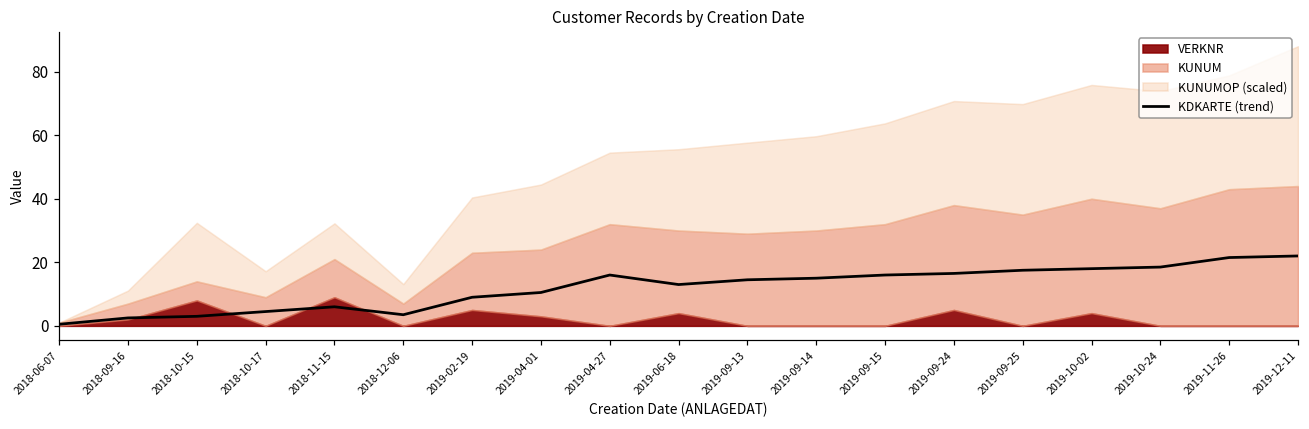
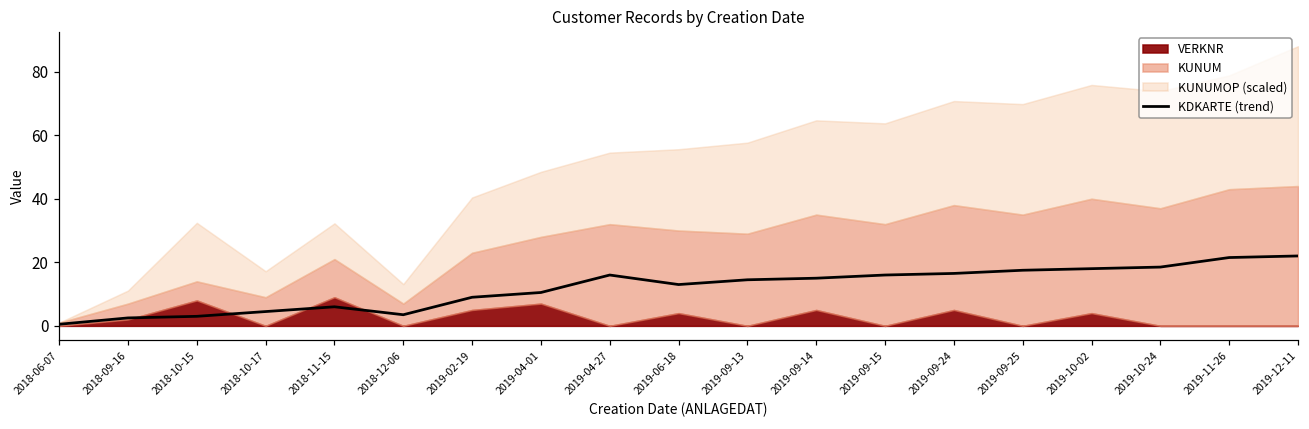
VERKNR, 2019-04-01: 3 -> 7
VERKNR, 2019-09-14: 0 -> 5
